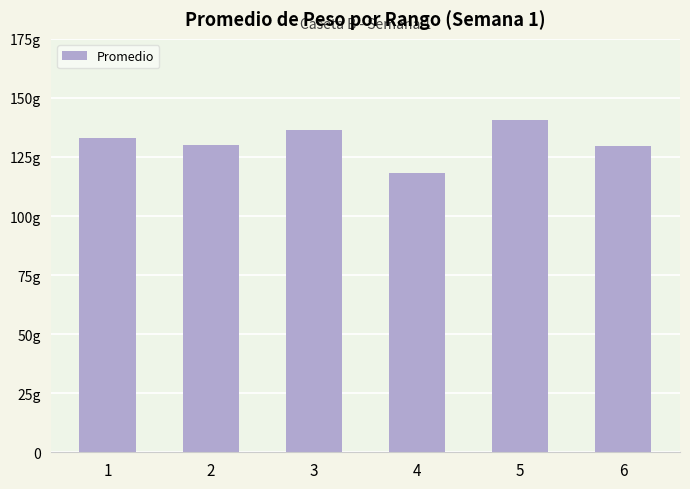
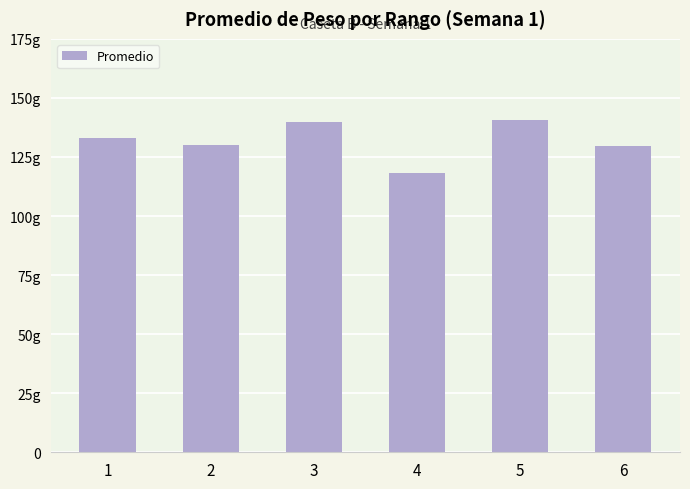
3: 136g -> 140g
